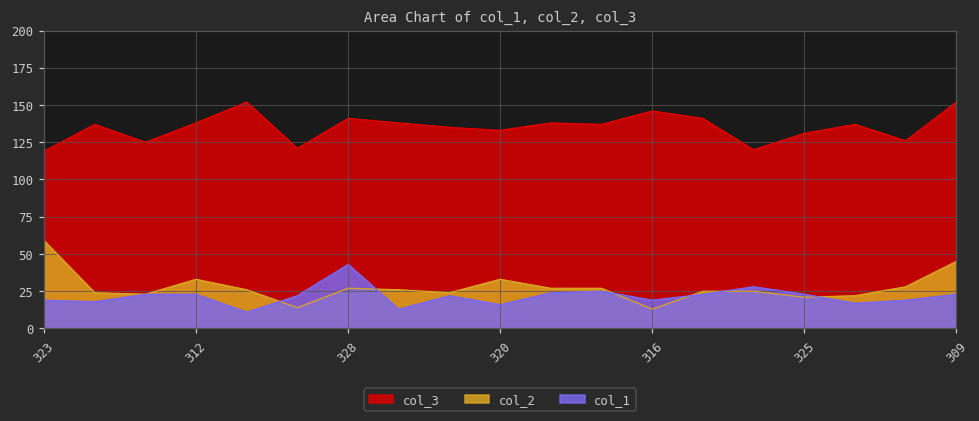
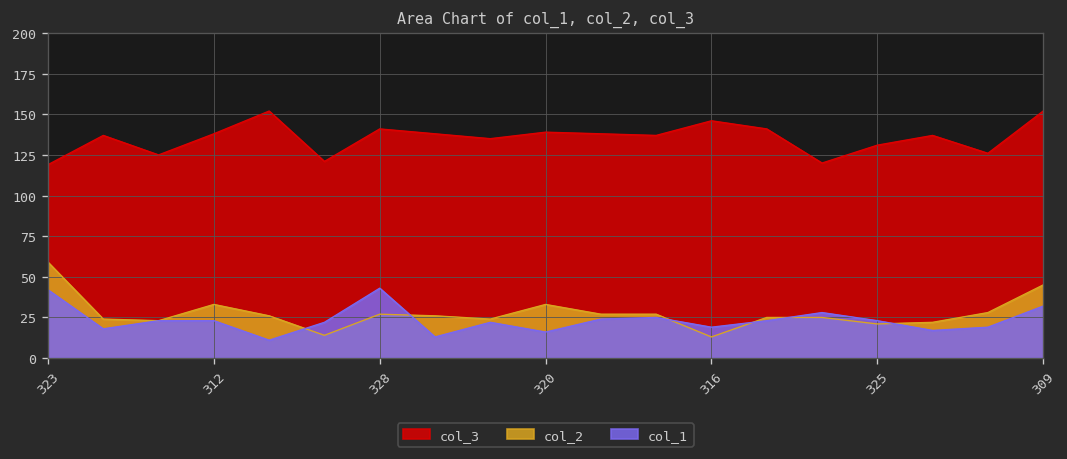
col_1, 323: 19 -> 42
col_3, 320: 133 -> 139
col_1, 309: 23 -> 32
